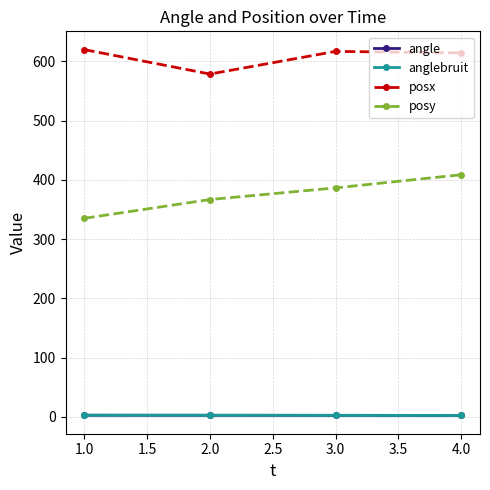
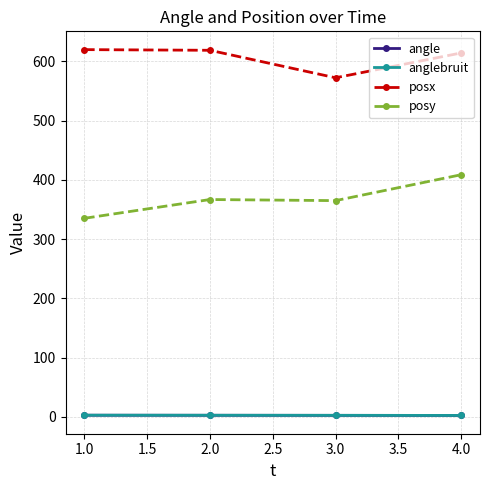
posx, 2.0: 580 -> 620
posx, 3.0: 620 -> 570
posy, 3.0: 390 -> 360
